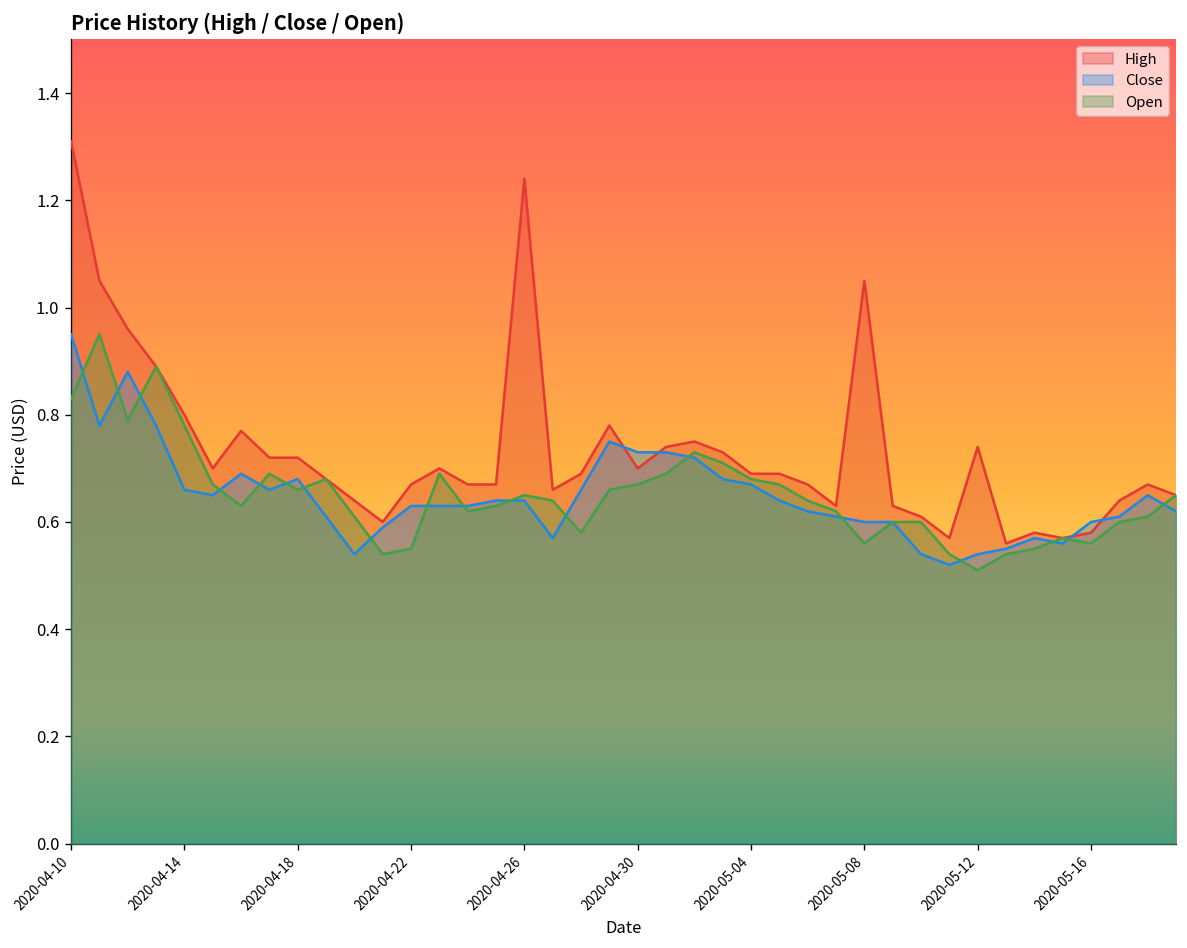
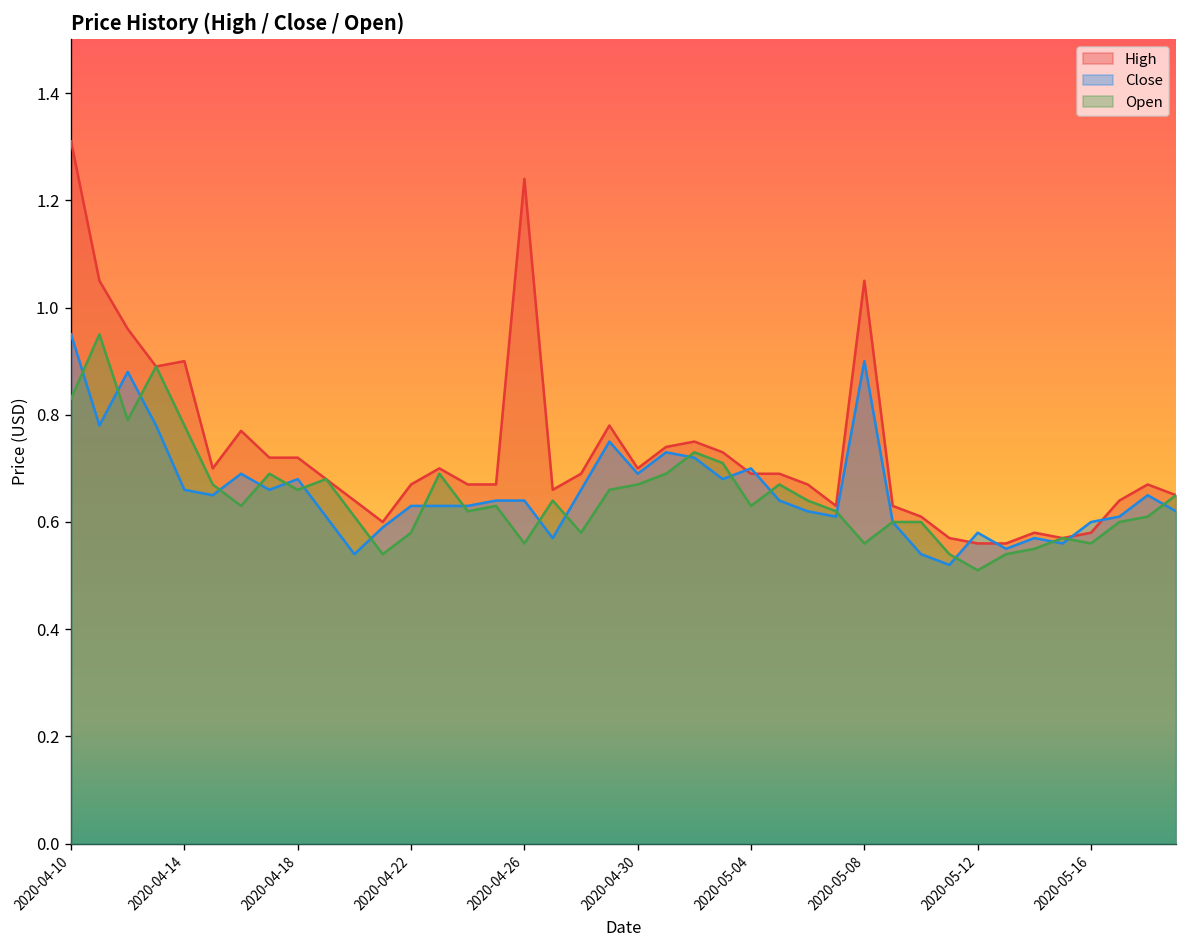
High, 2020-04-14: 0.8 -> 0.9
Open, 2020-04-22: 0.55 -> 0.58
Open, 2020-04-26: 0.65 -> 0.56
Close, 2020-04-30: 0.73 -> 0.69
Close, 2020-05-04: 0.67 -> 0.70
Open, 2020-05-04: 0.68 -> 0.63
Close, 2020-05-08: 0.6 -> 0.9
High, 2020-05-12: 0.74 -> 0.56
Close, 2020-05-12: 0.54 -> 0.58
